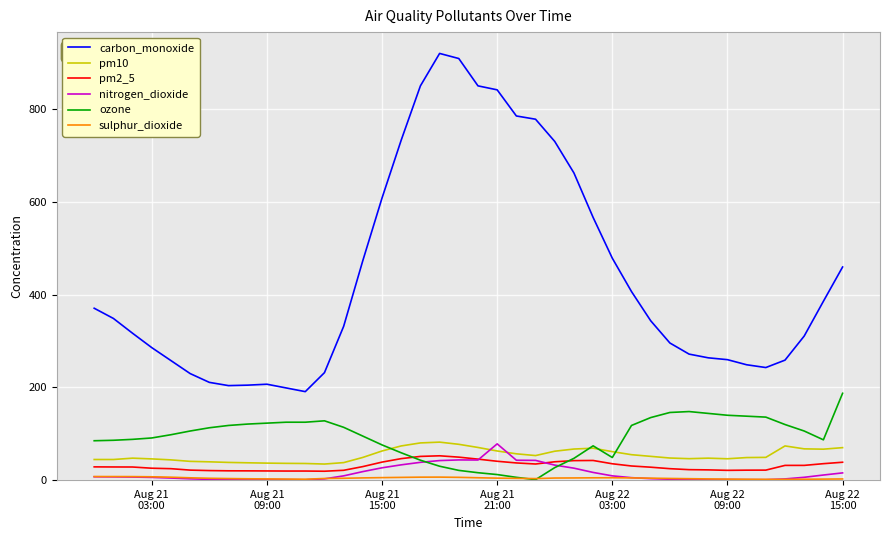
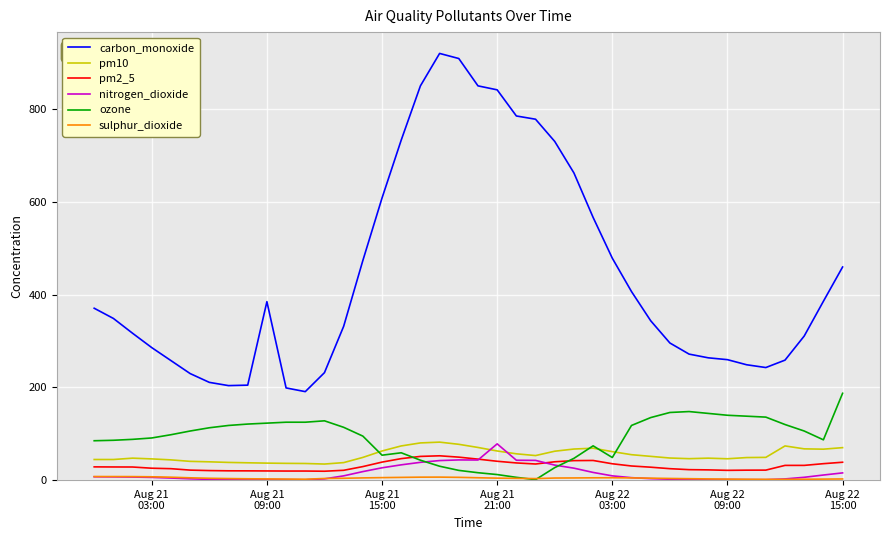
carbon_monoxide, Aug 21 09:00: 210 -> 390
ozone, Aug 21 15:00: 80 -> 50
